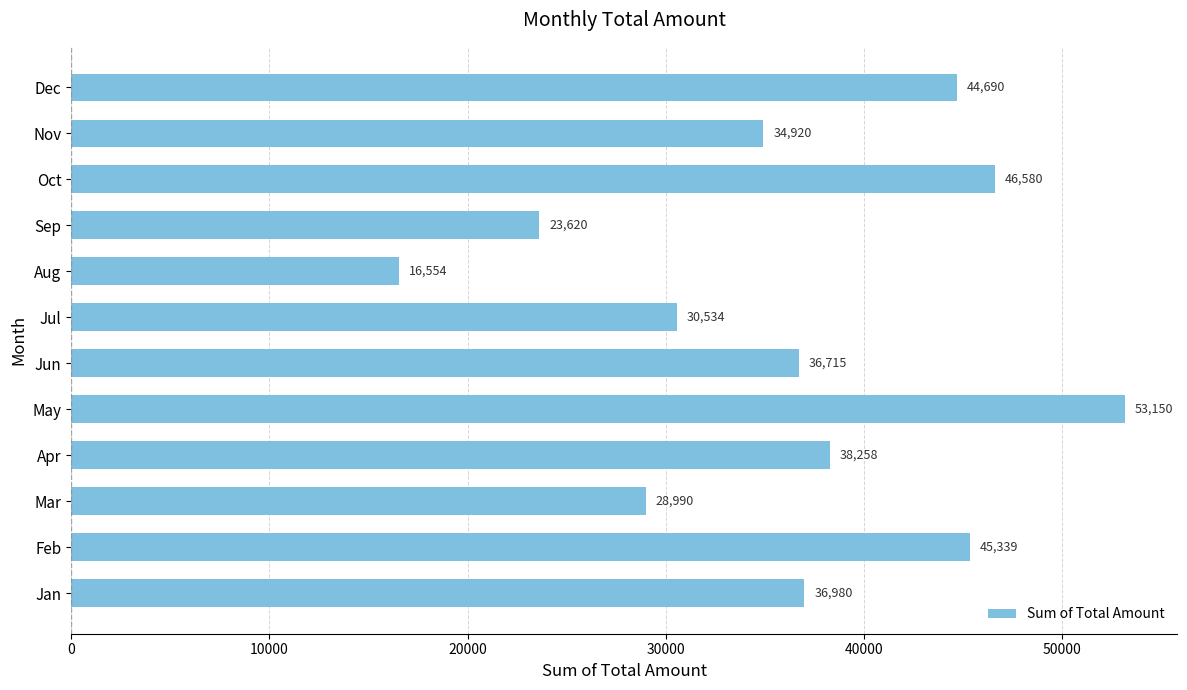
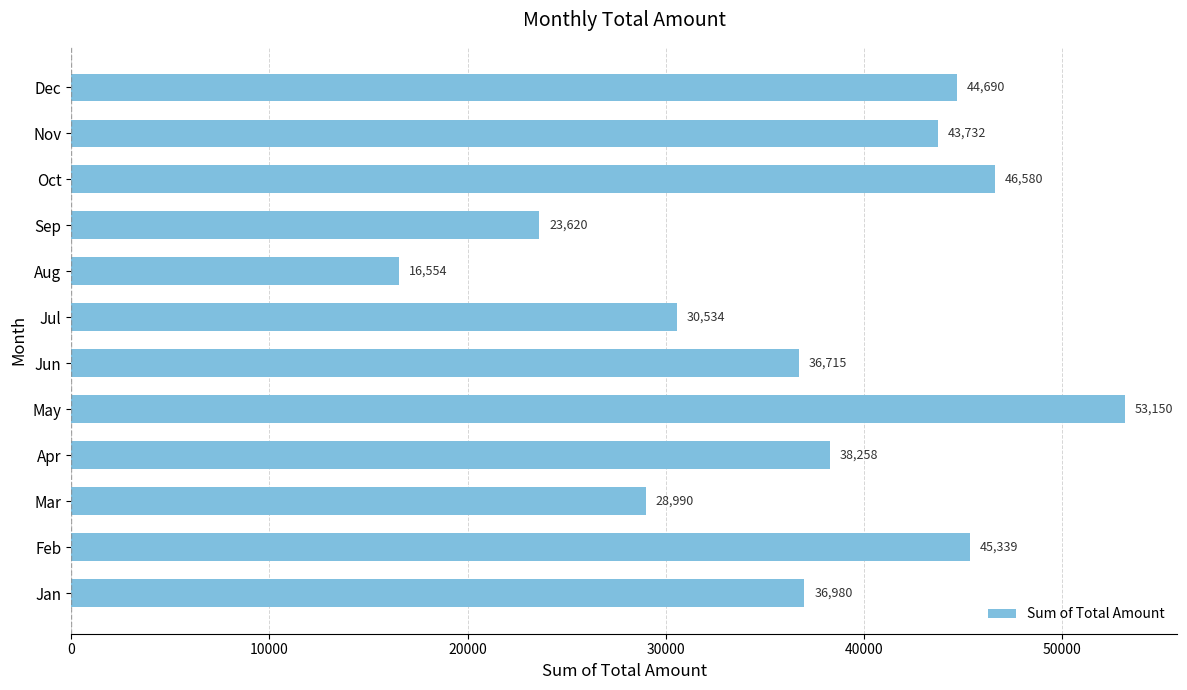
Nov: 34,920 -> 43,732
